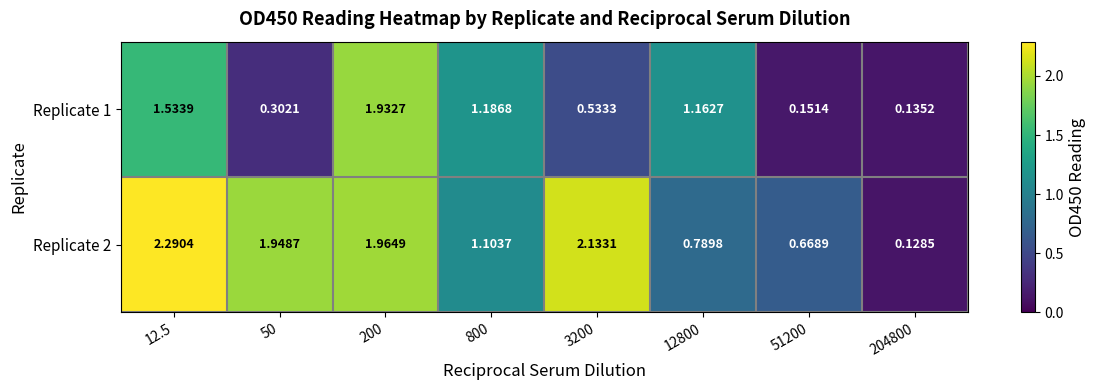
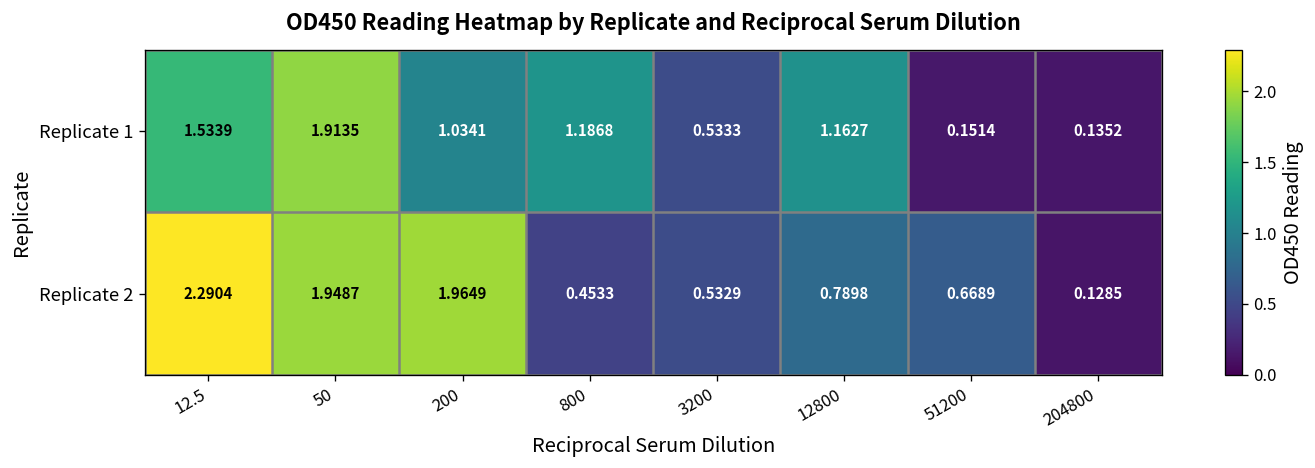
Replicate 1, 50: 0.3021 -> 1.9135
Replicate 1, 200: 1.9327 -> 1.0341
Replicate 2, 800: 1.1037 -> 0.4533
Replicate 2, 3200: 2.1331 -> 0.5329
